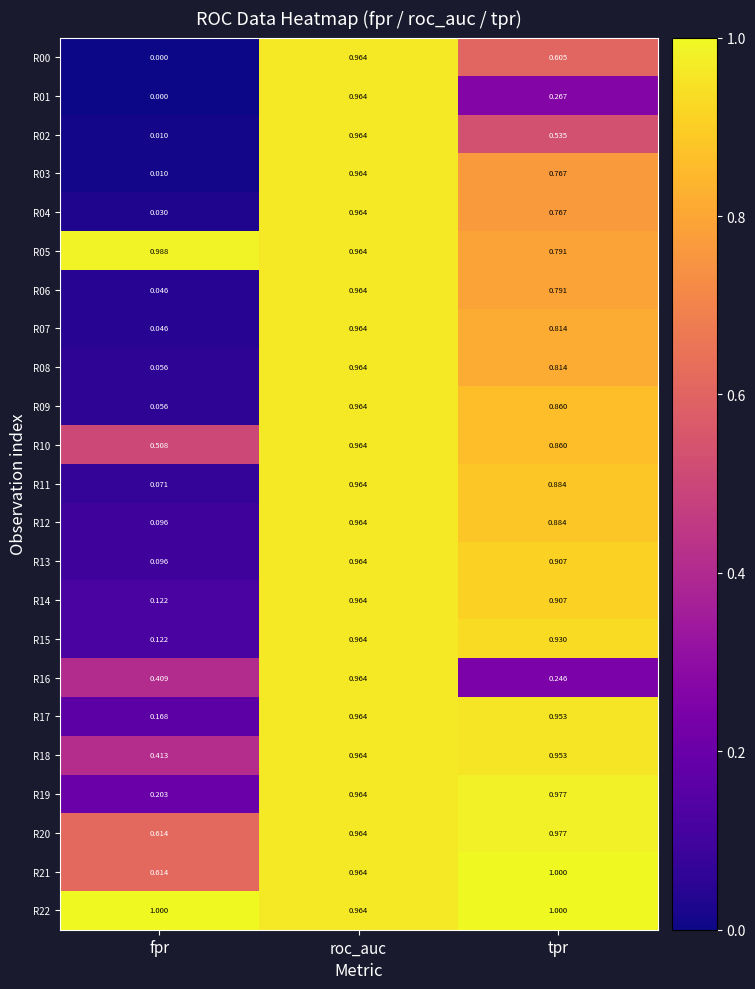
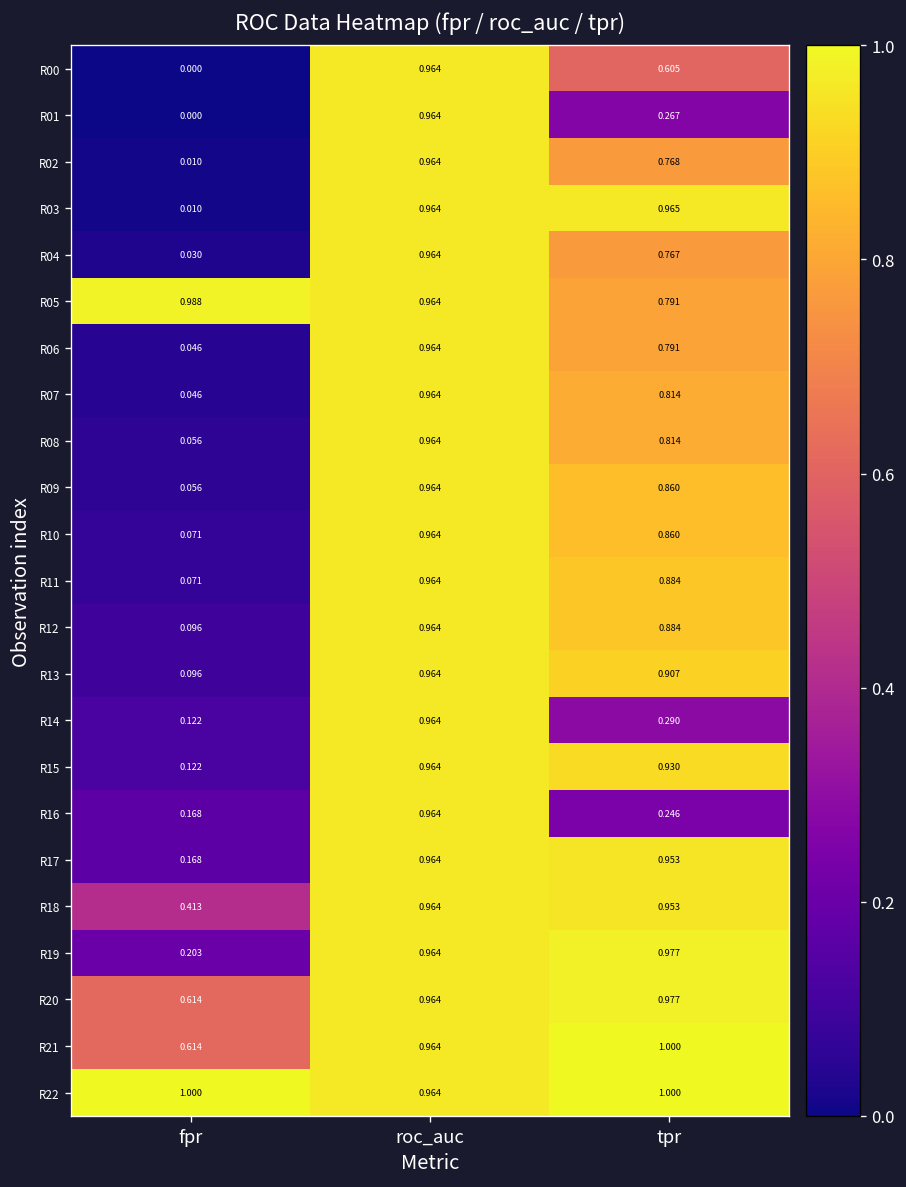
R02, tpr: 0.535 -> 0.768
R03, tpr: 0.767 -> 0.965
R10, fpr: 0.508 -> 0.071
R14, tpr: 0.907 -> 0.290
R16, fpr: 0.409 -> 0.168
